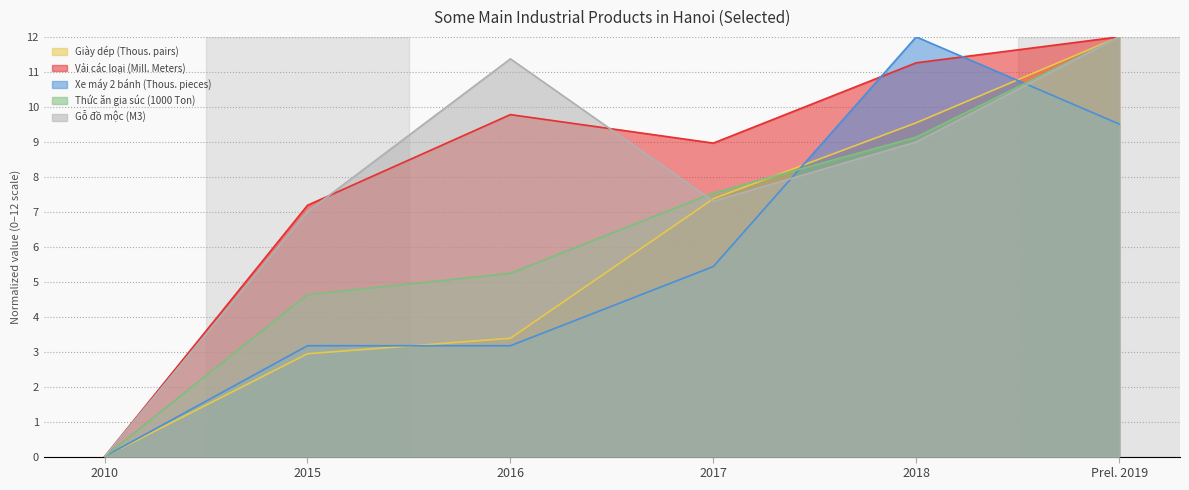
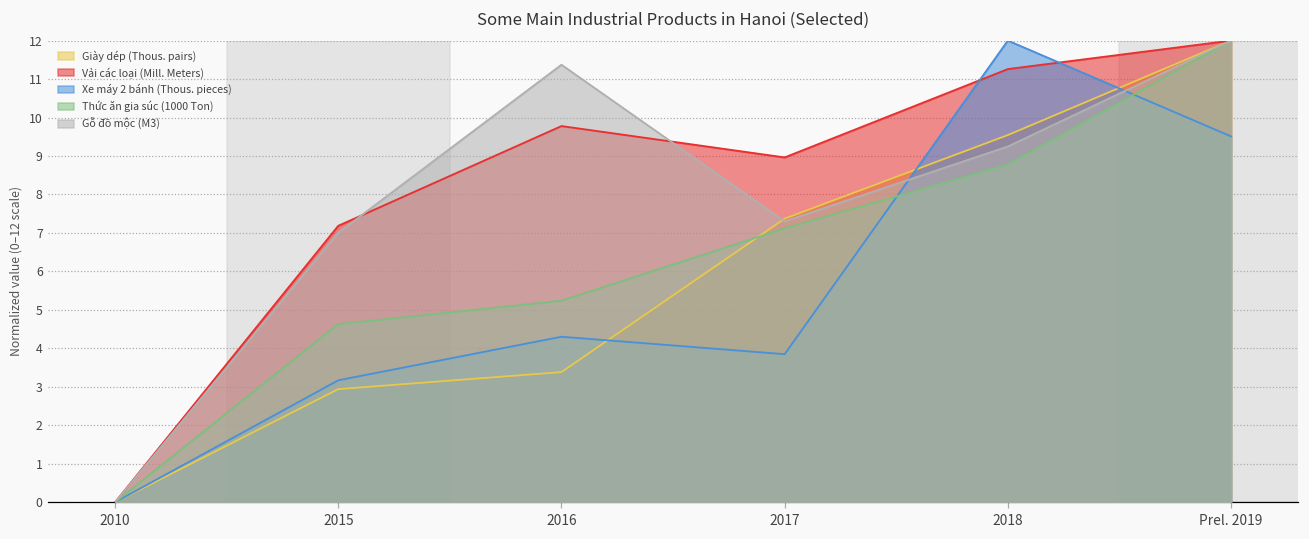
Xe máy 2 bánh (Thous. pieces), 2016: 3.2 -> 4.3
Xe máy 2 bánh (Thous. pieces), 2017: 5.4 -> 3.8
Thức ăn gia súc (1000 Ton), 2017: 7.5 -> 7.1
Thức ăn gia súc (1000 Ton), 2018: 9.1 -> 8.8
Gỗ đồ mộc (M3), 2018: 9.0 -> 9.2
